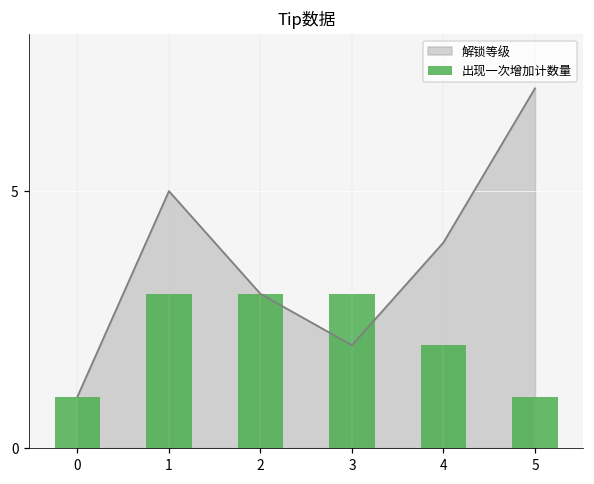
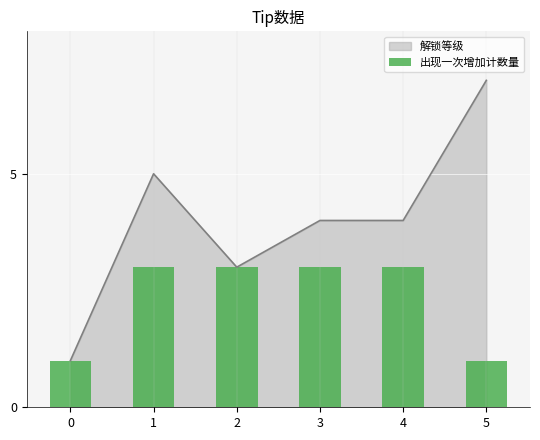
解锁等级, 3: 2 -> 4
出现一次增加计数量, 4: 2 -> 3
